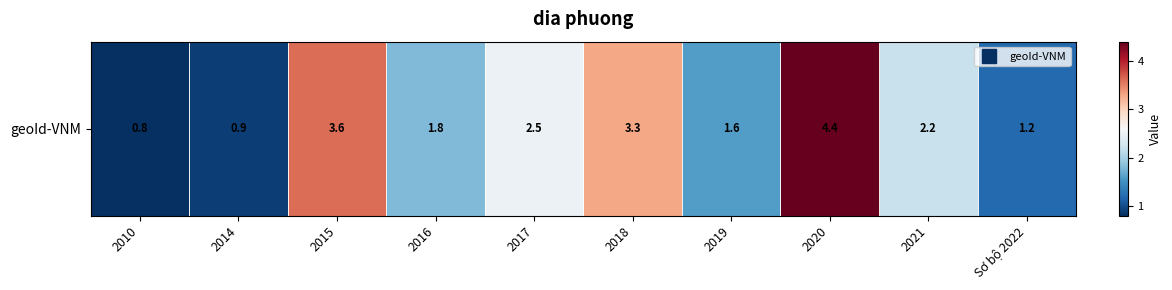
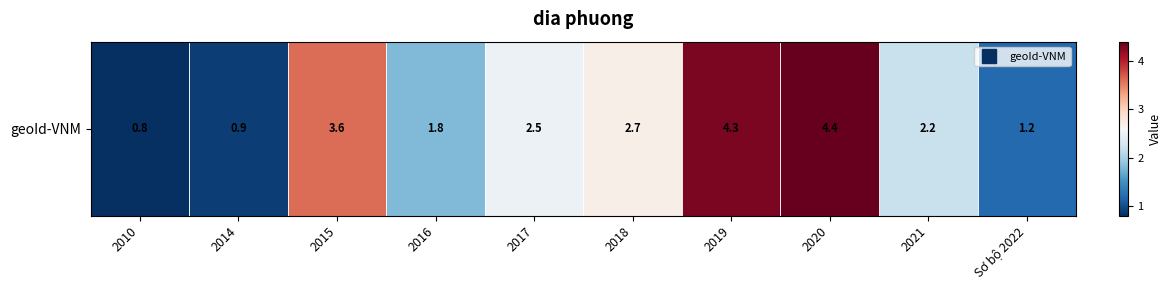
geoId-VNM, 2018: 3.3 -> 2.7
geoId-VNM, 2019: 1.6 -> 4.3
